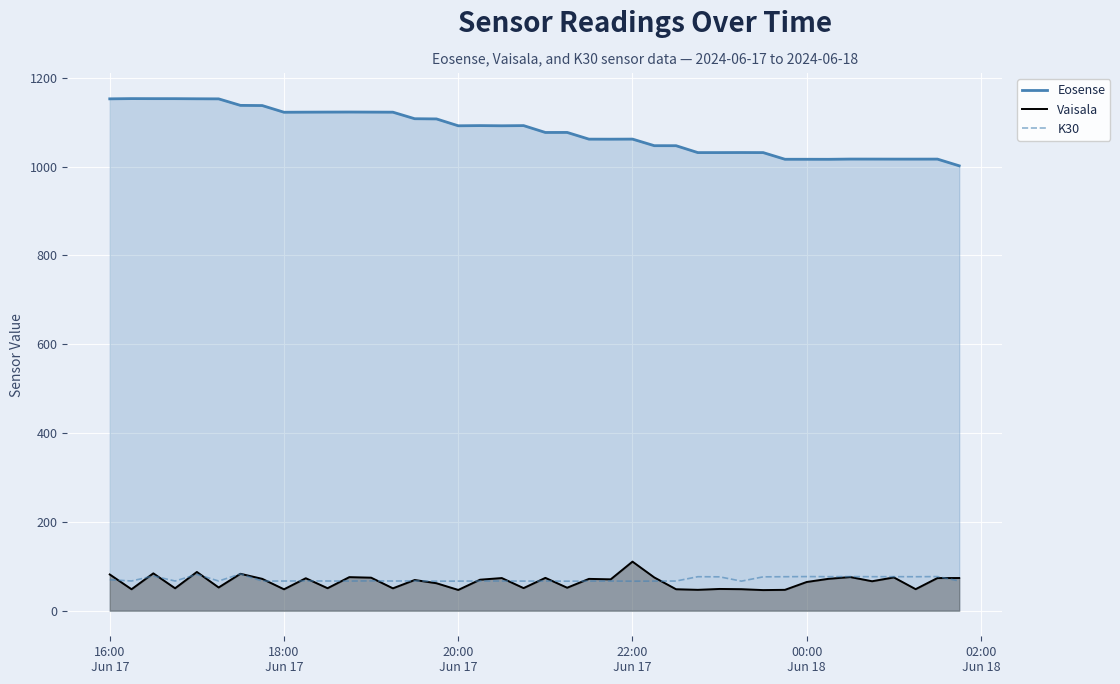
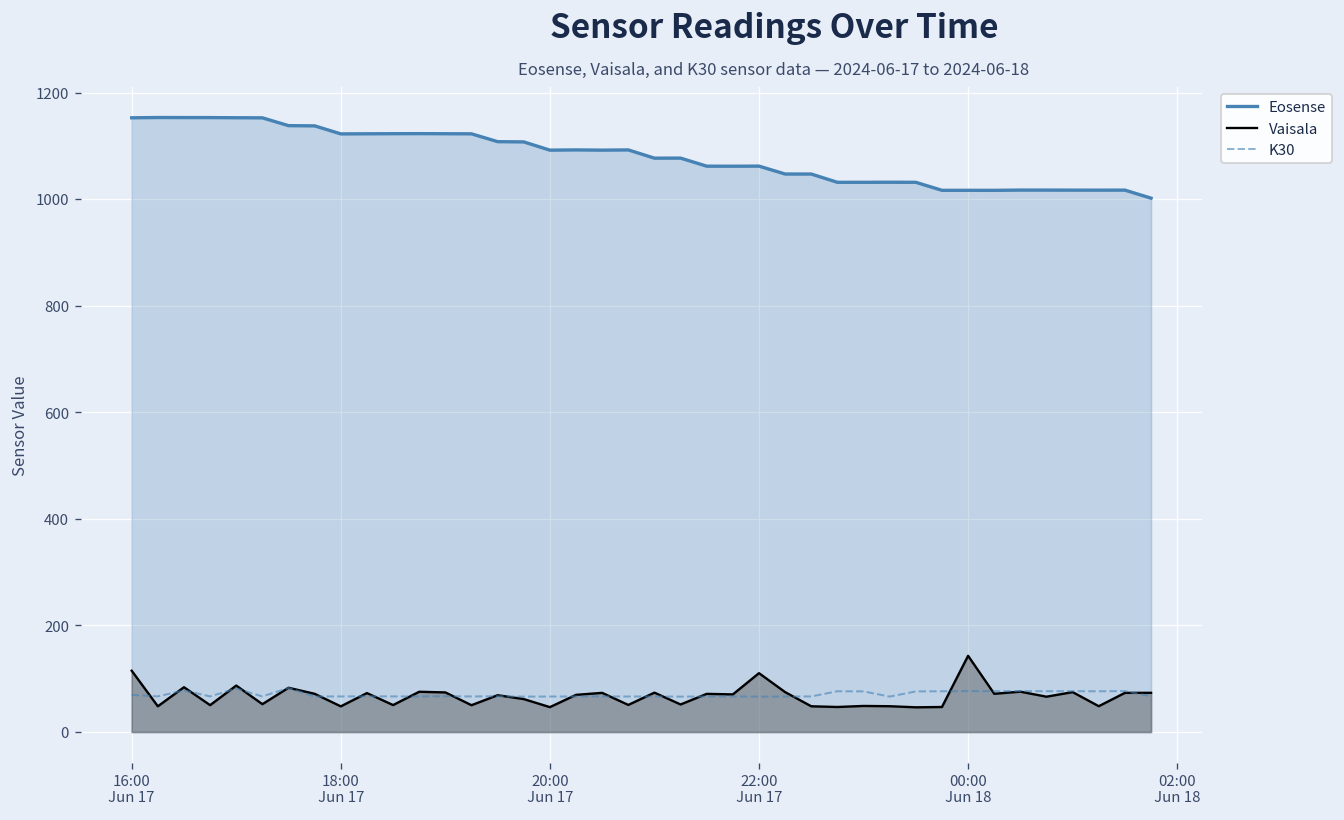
Vaisala, 16:00 Jun 17: 80 -> 110
Vaisala, 00:00 Jun 18: 60 -> 140
